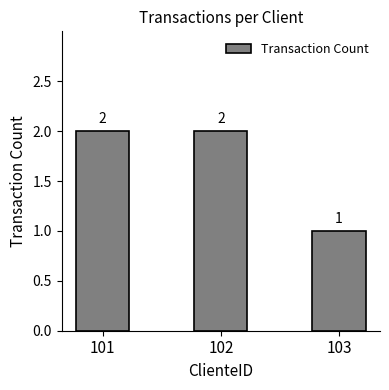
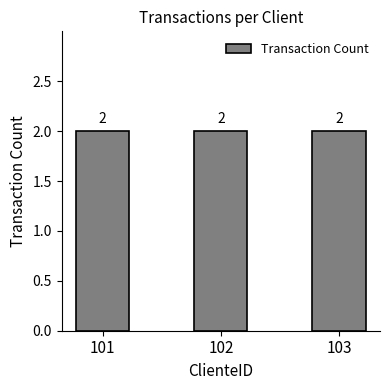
103: 1 -> 2
